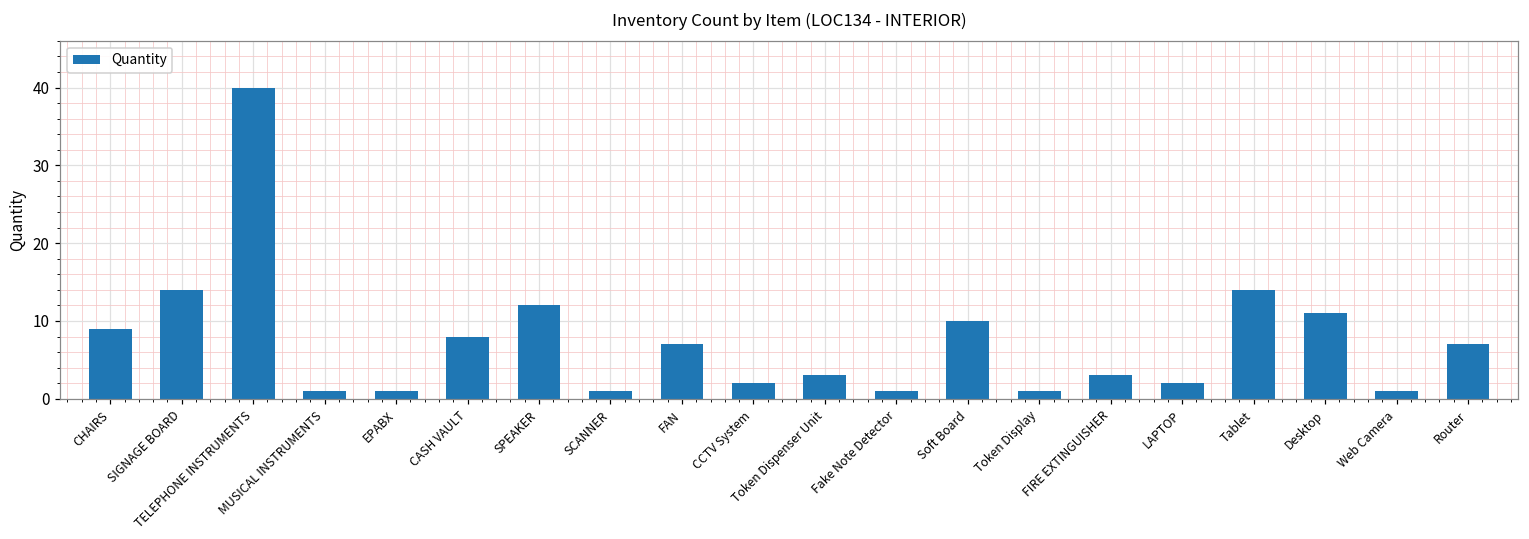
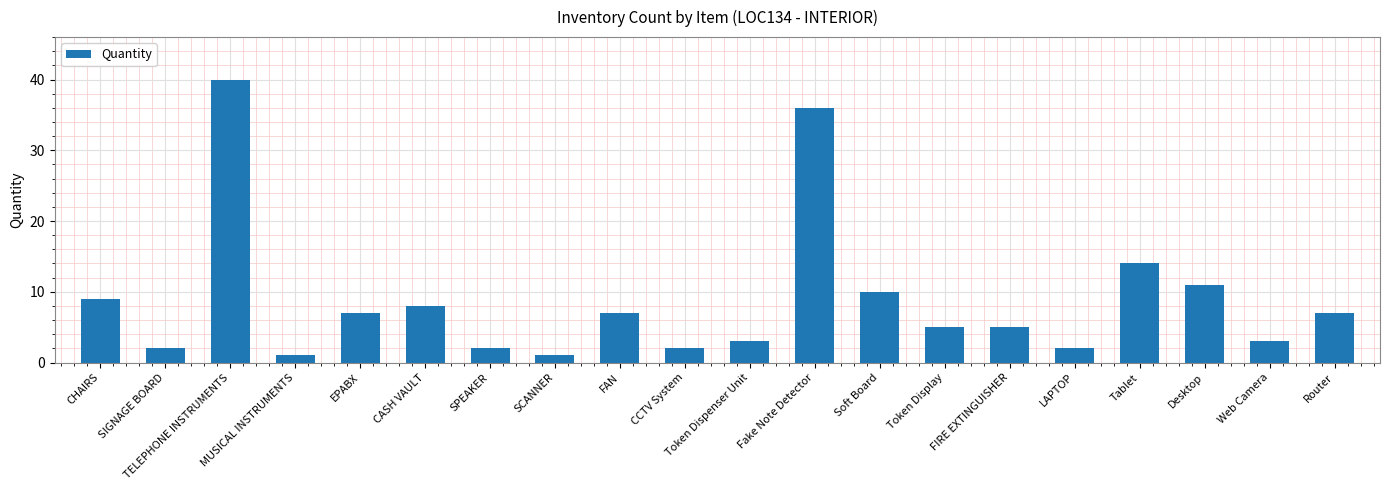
SIGNAGE BOARD: 14 -> 2
EPABX: 1 -> 7
SPEAKER: 12 -> 2
Fake Note Detector: 1 -> 36
Token Display: 1 -> 5
FIRE EXTINGUISHER: 3 -> 5
Web Camera: 1 -> 3
